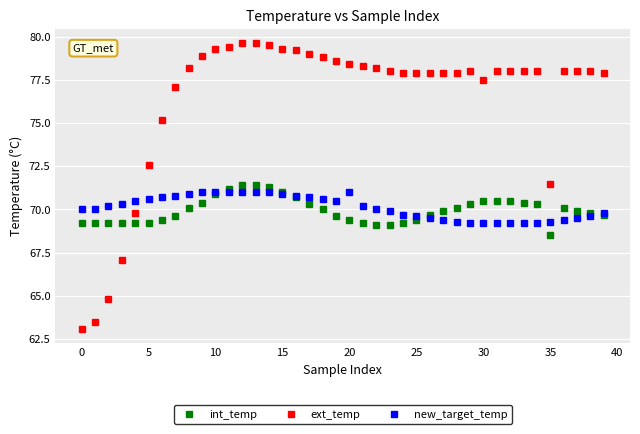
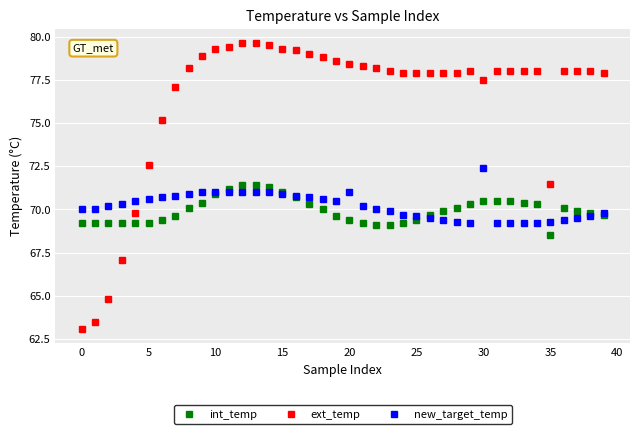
new_target_temp, 30: 69.2 -> 72.4
